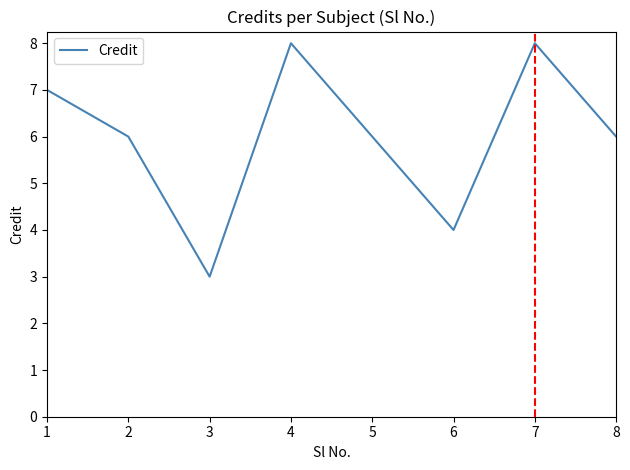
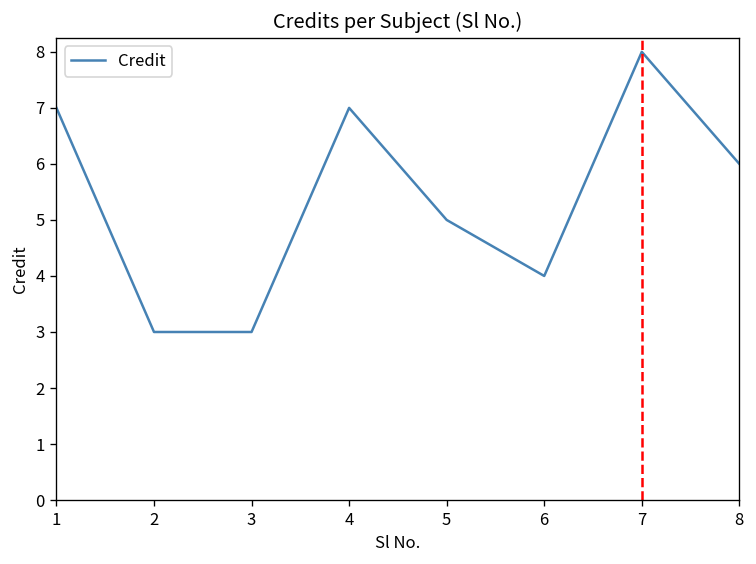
2: 6 -> 3
4: 8 -> 7
5: 6 -> 5
